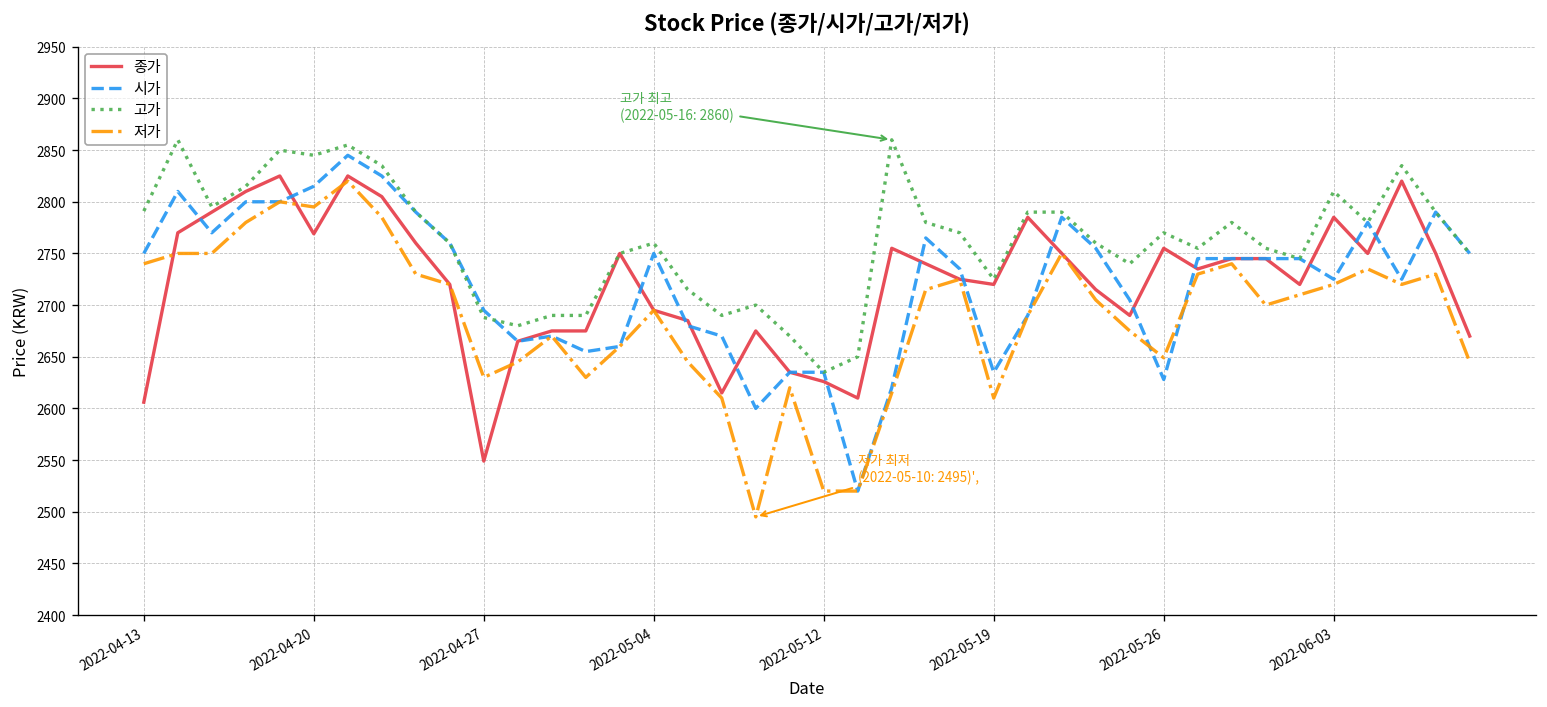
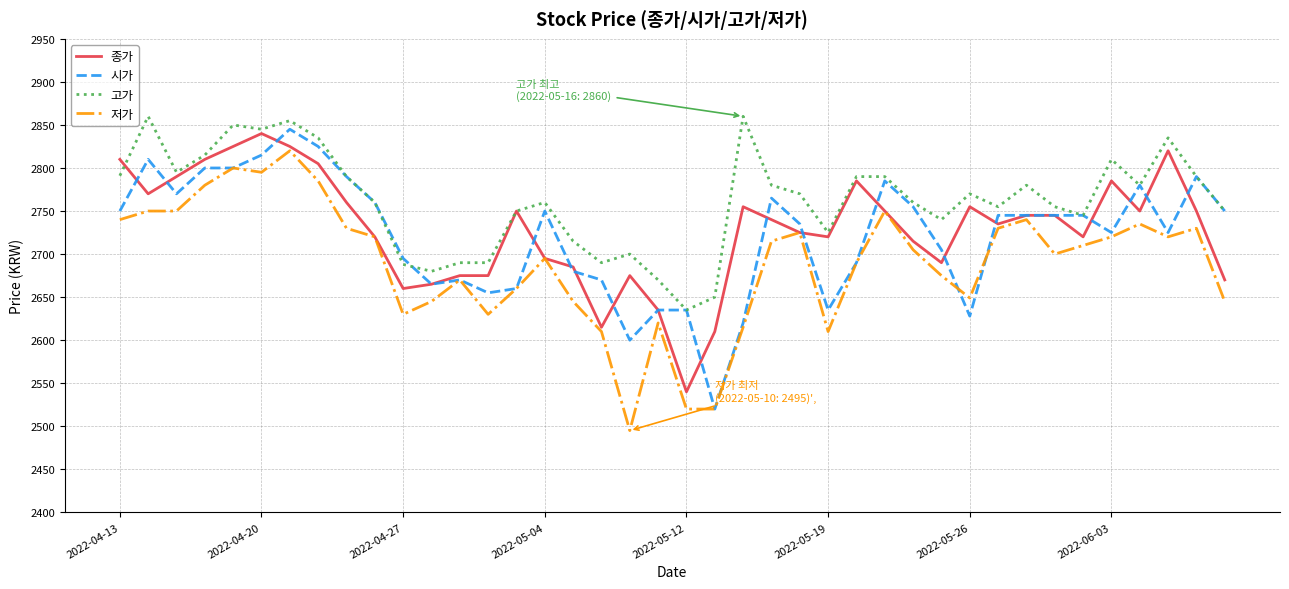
종가, 2022-04-13: 2610 -> 2810
종가, 2022-04-20: 2770 -> 2840
종가, 2022-04-27: 2550 -> 2660
종가, 2022-05-12: 2630 -> 2540
